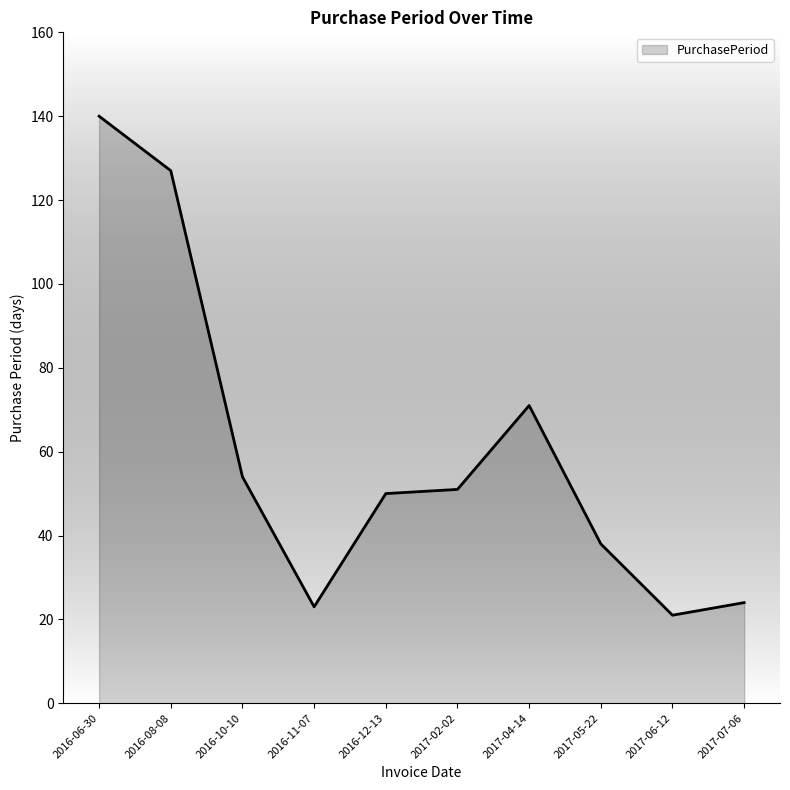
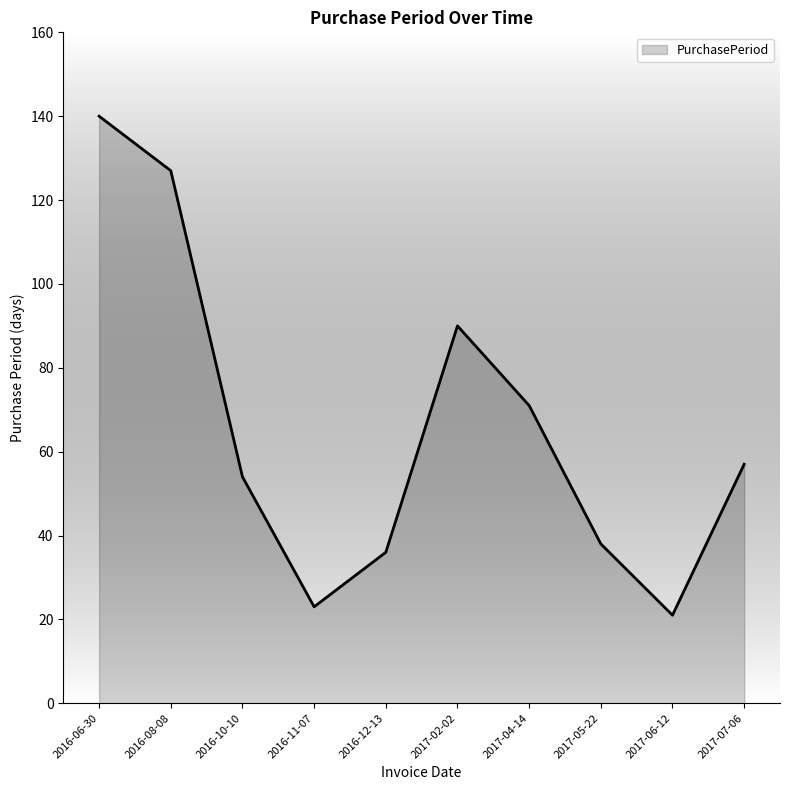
2016-12-13: 50 -> 36
2017-02-02: 51 -> 90
2017-07-06: 24 -> 57
